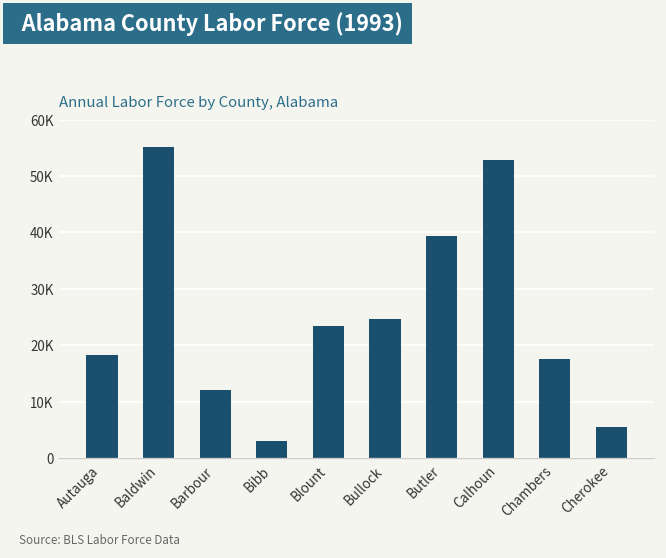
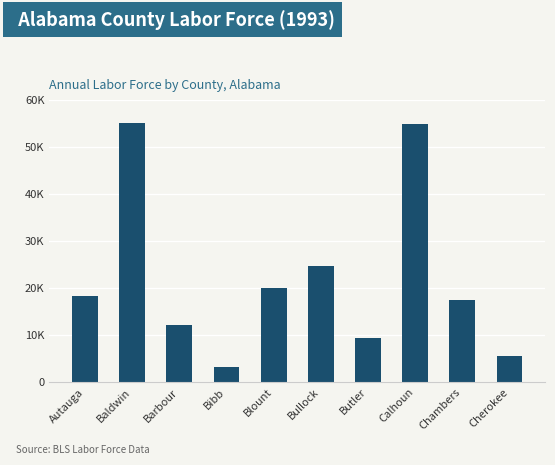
Blount: 23000 -> 20000
Butler: 39000 -> 9000
Calhoun: 53000 -> 55000
